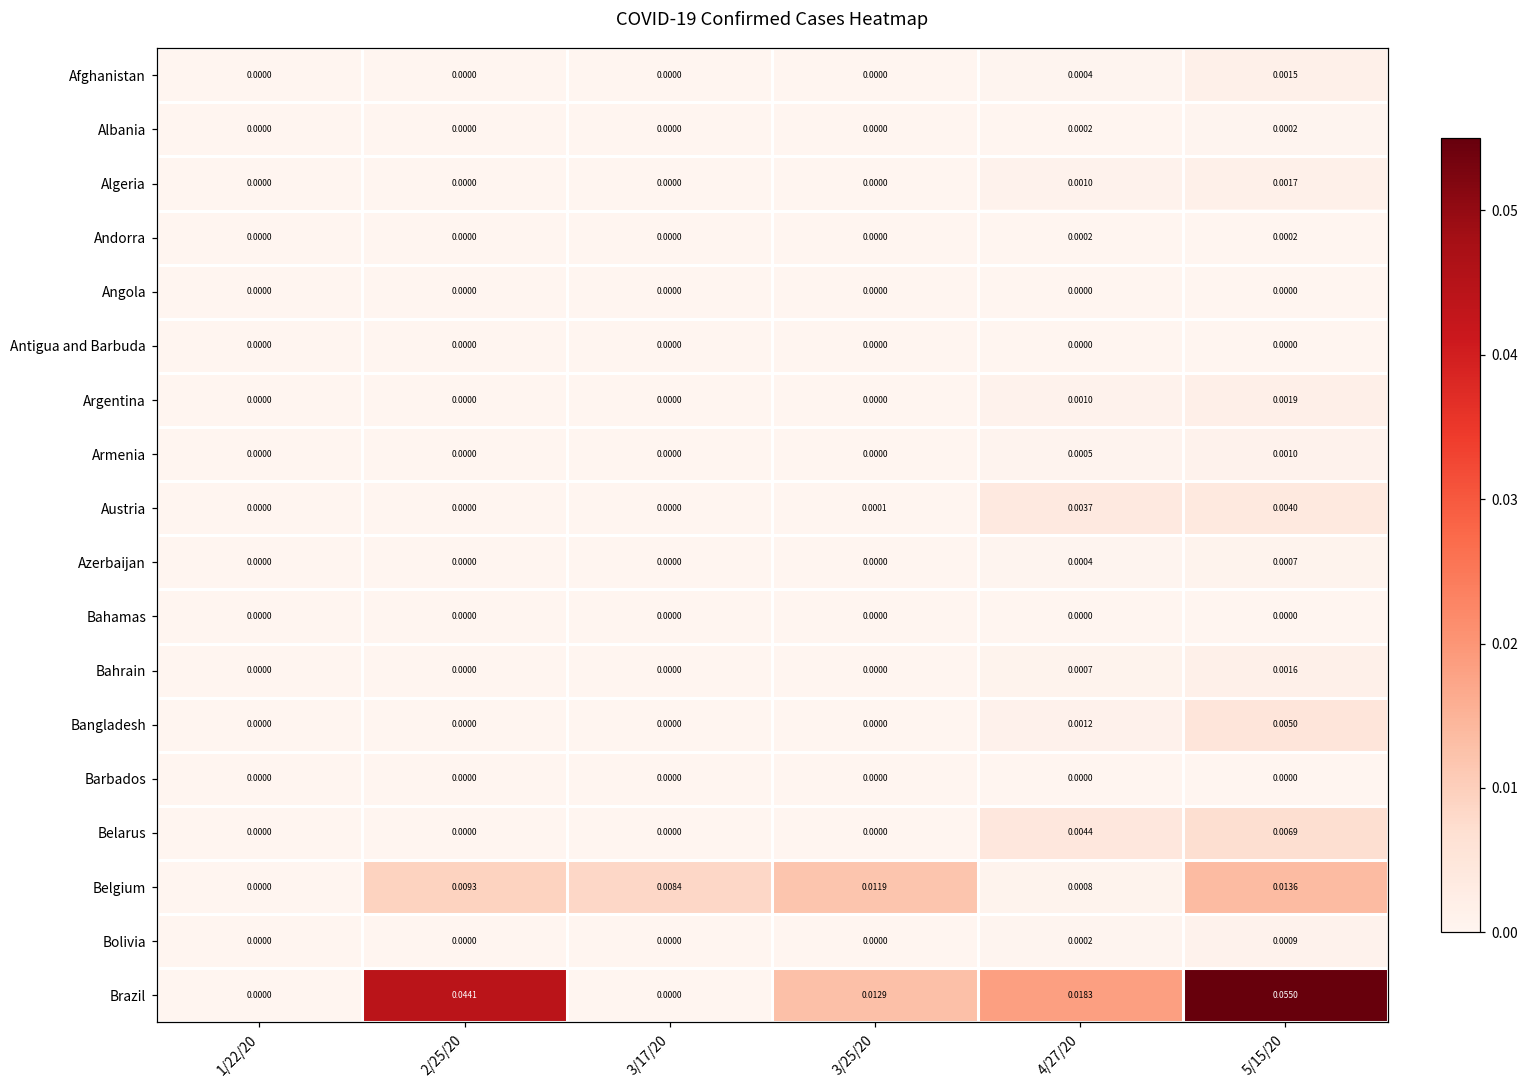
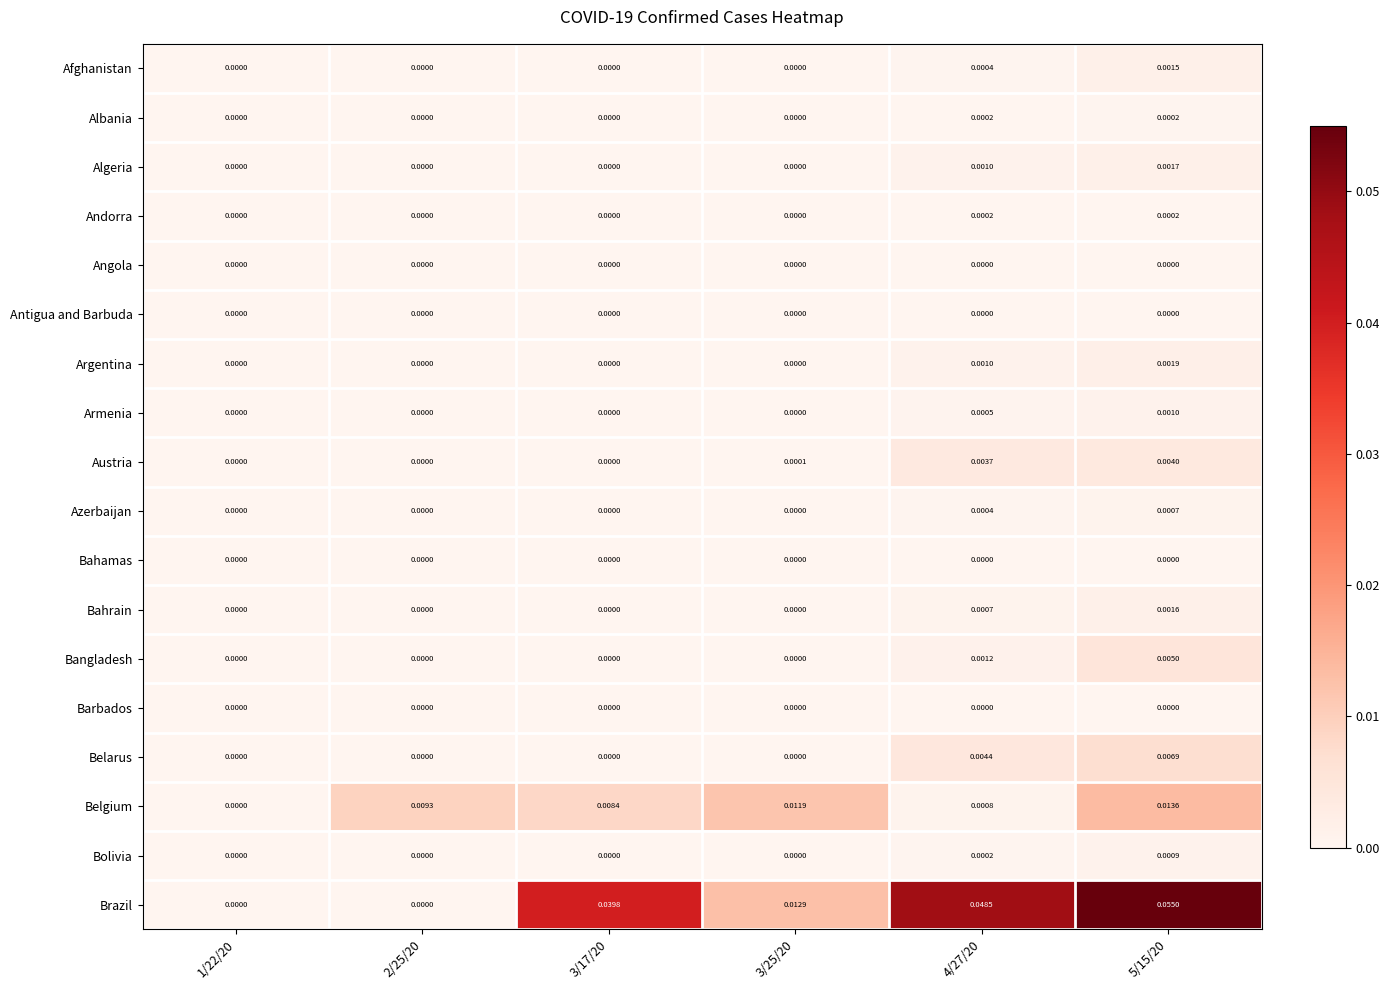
Brazil, 2/25/20: 0.0441 -> 0.0000
Brazil, 3/17/20: 0.0000 -> 0.0398
Brazil, 4/27/20: 0.0183 -> 0.0485
